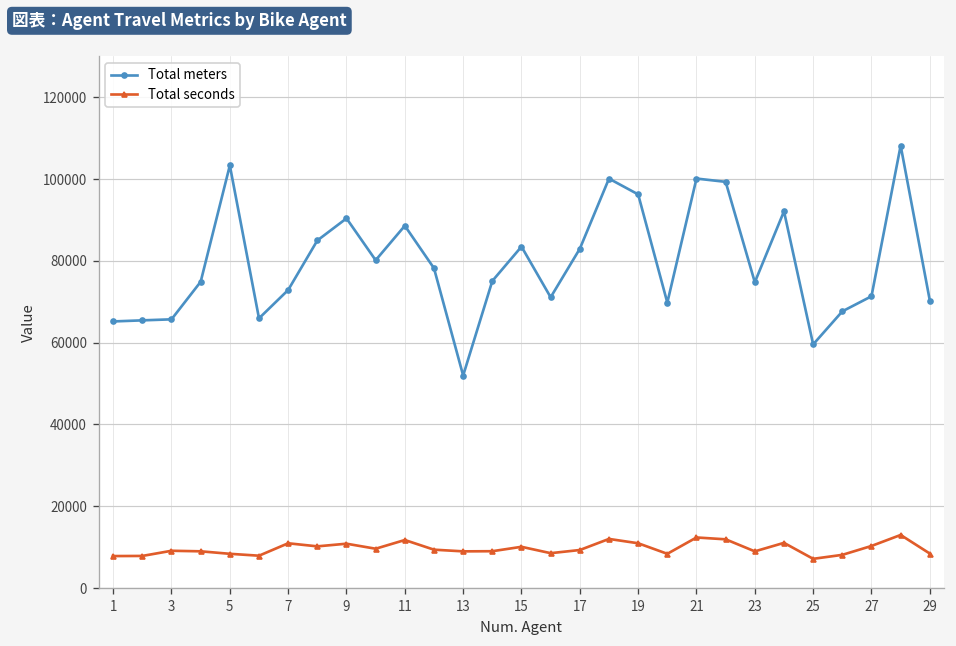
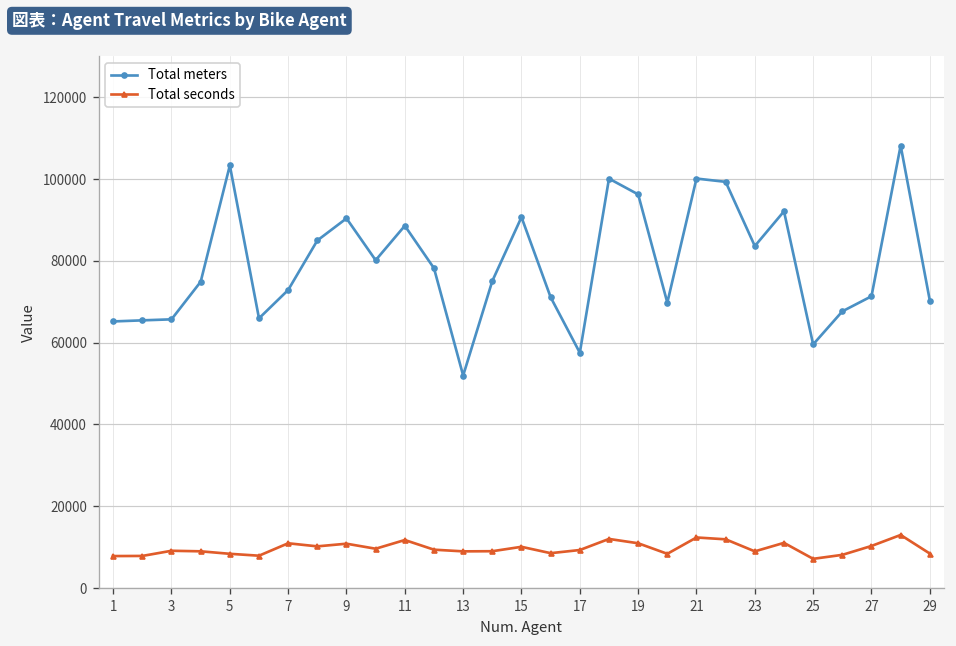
Total meters, 15: 83000 -> 91000
Total meters, 17: 83000 -> 58000
Total meters, 23: 75000 -> 84000
